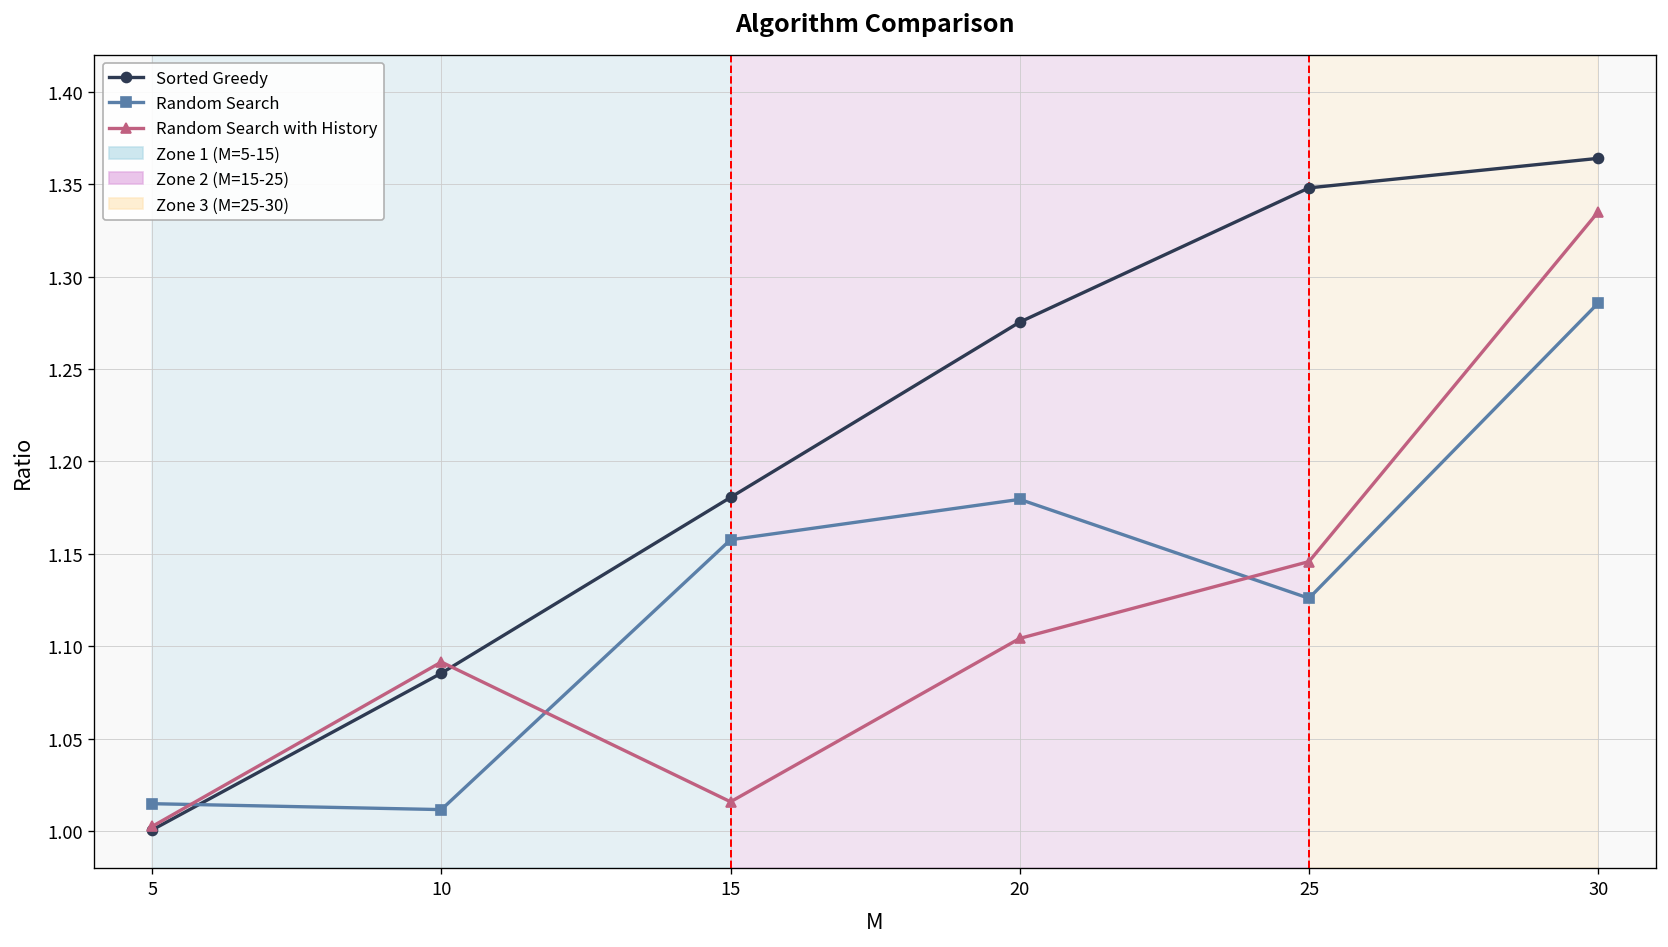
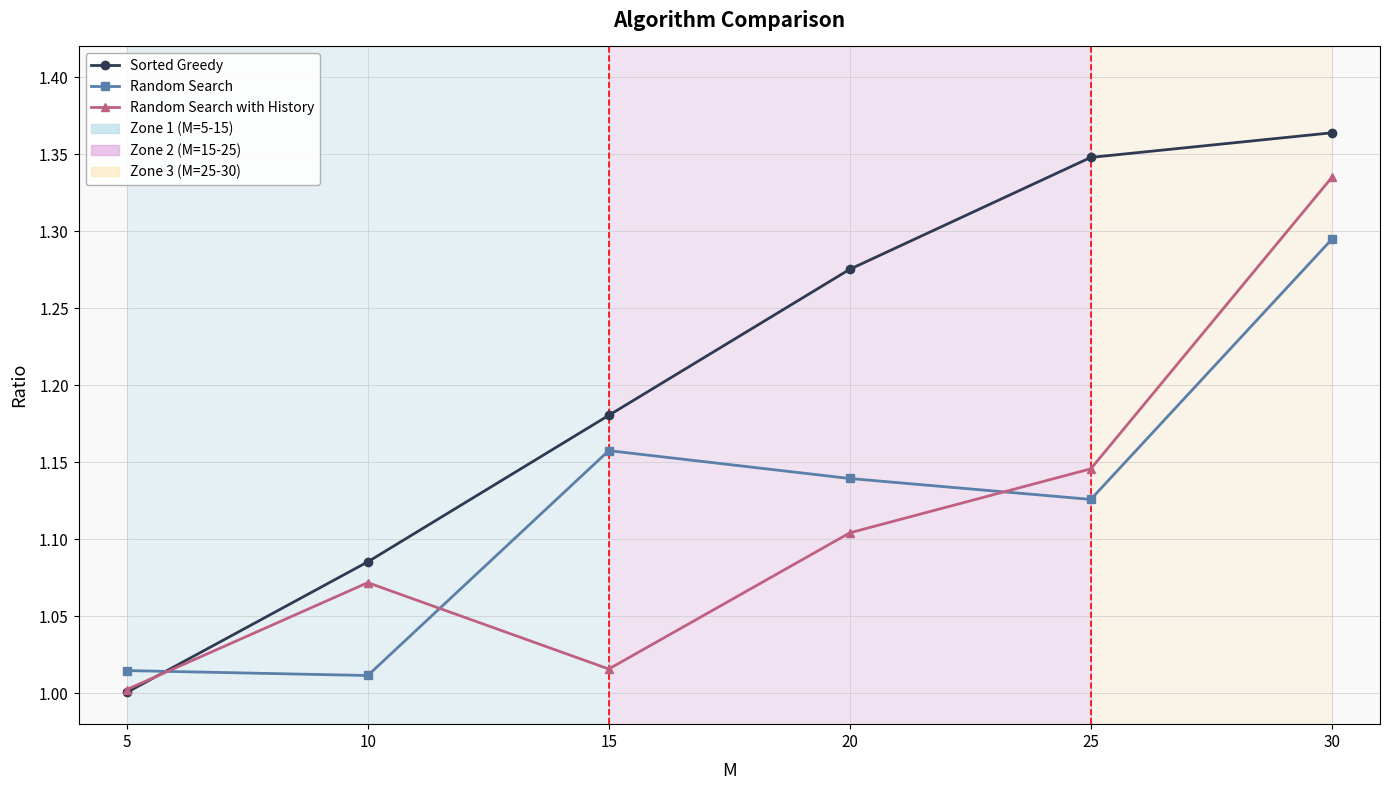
Random Search with History, 10: 1.091 -> 1.072
Random Search, 20: 1.179 -> 1.139
Random Search, 30: 1.286 -> 1.295
